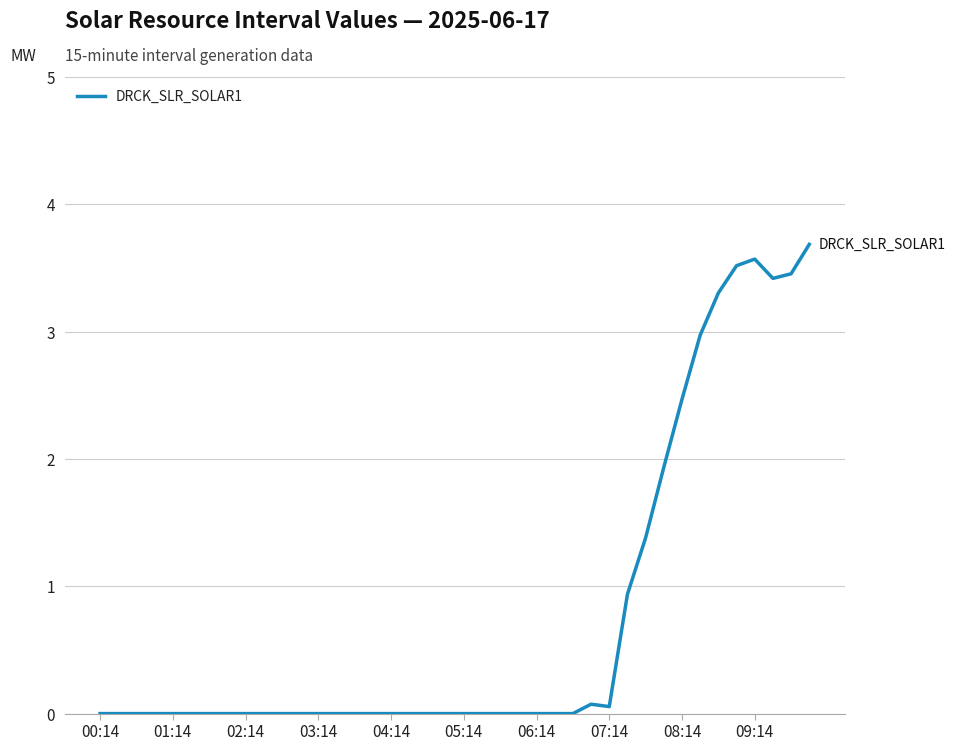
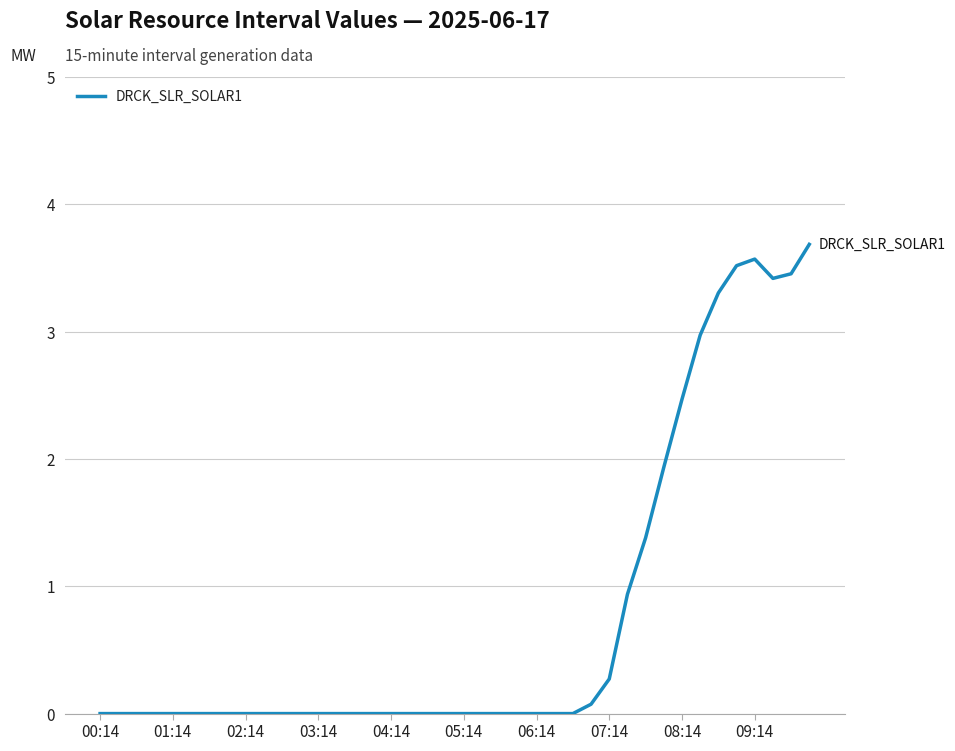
07:14: 0.05 -> 0.27
